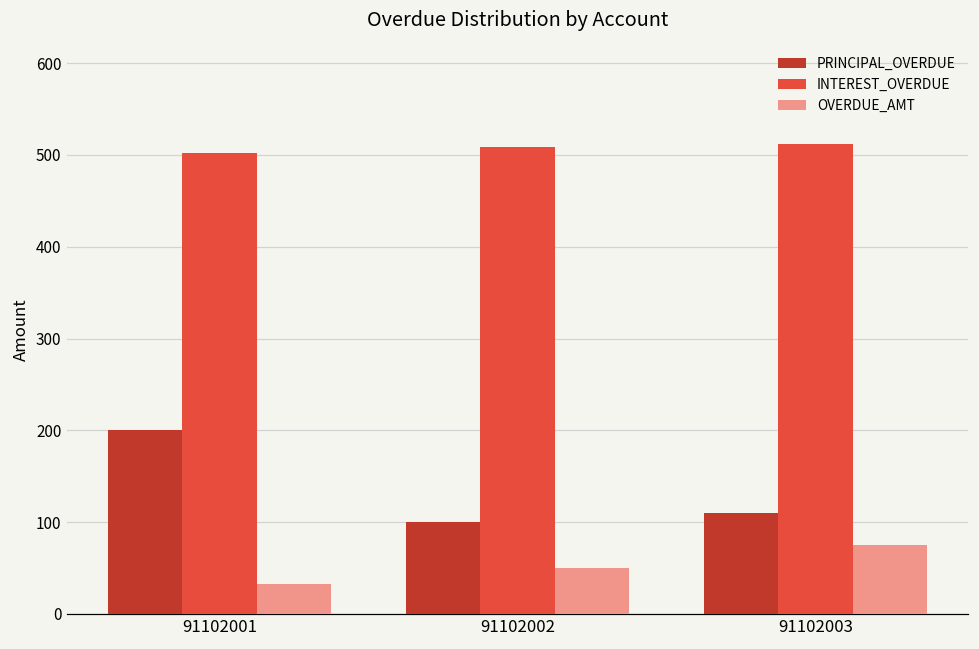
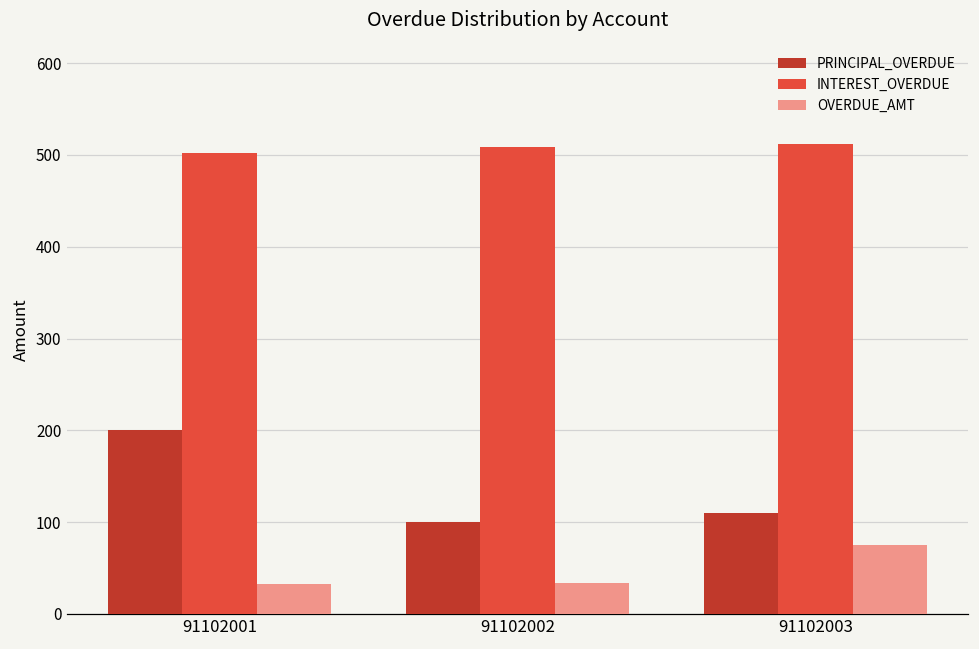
OVERDUE_AMT, 91102002: 50 -> 30
